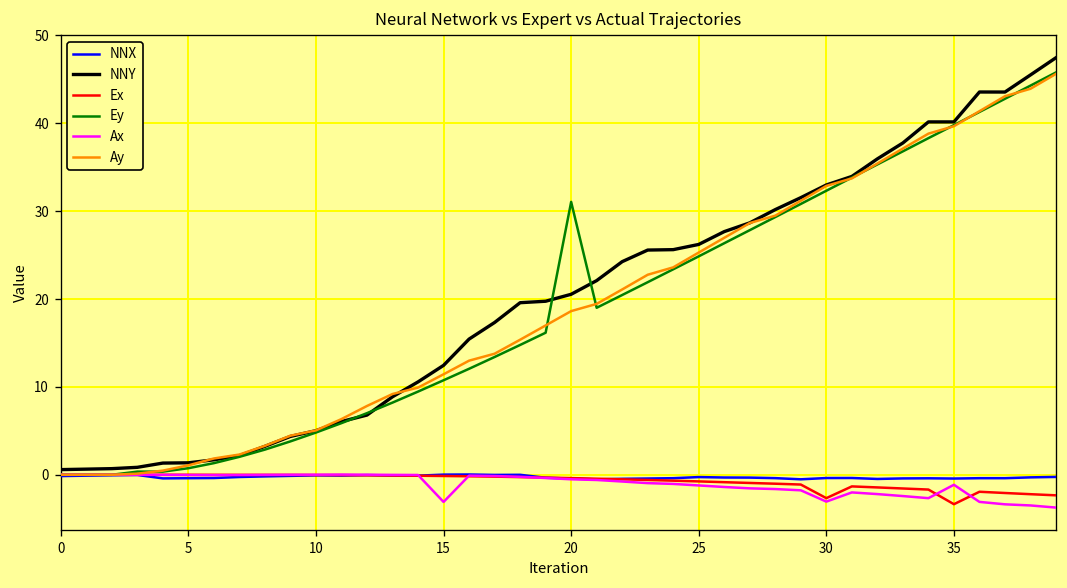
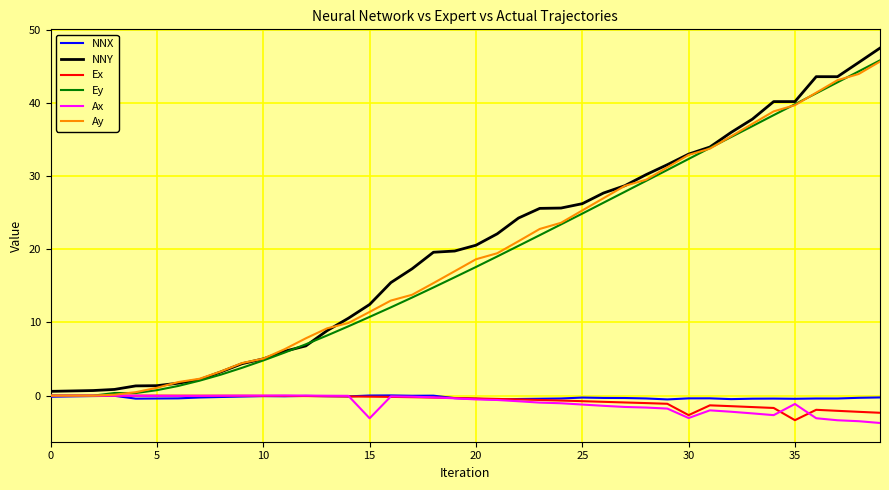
Ey, 20: 31 -> 18
